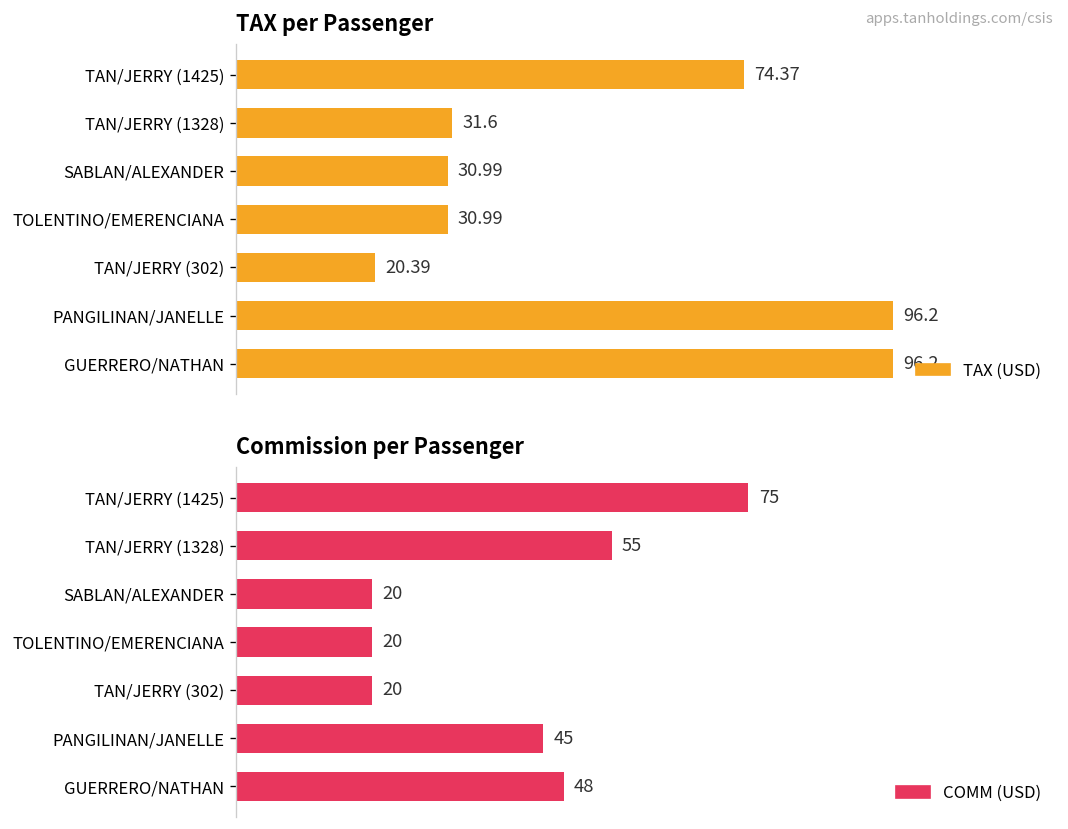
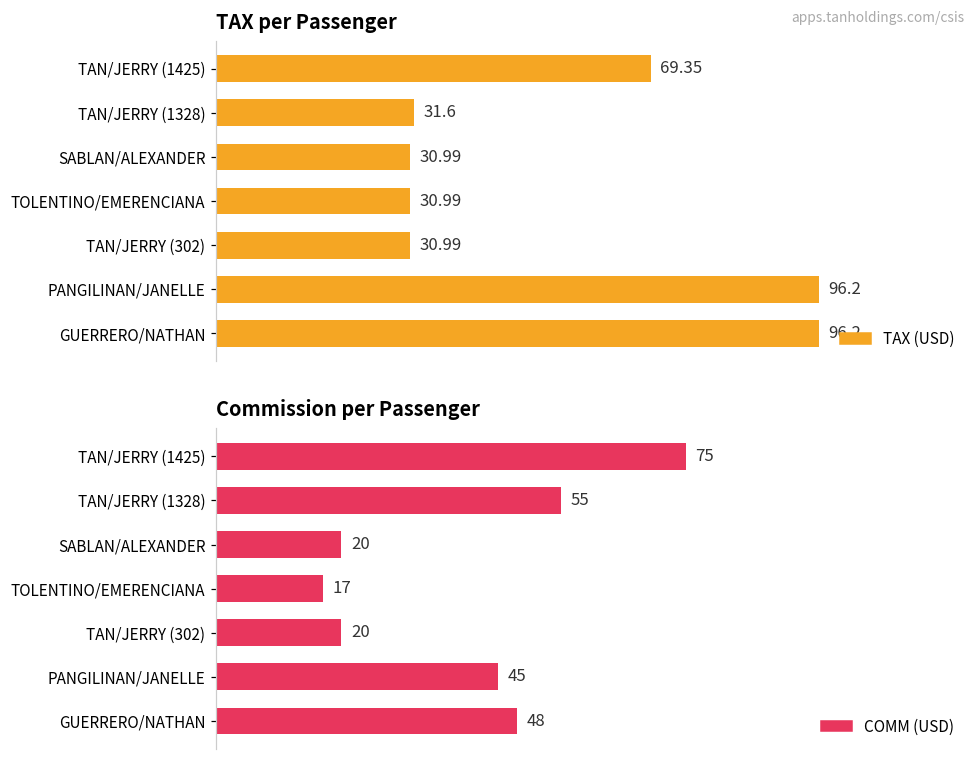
TAX per Passenger, TAN/JERRY (1425): 74.37 -> 69.35
TAX per Passenger, TAN/JERRY (302): 20.39 -> 30.99
Commission per Passenger, TOLENTINO/EMERENCIANA: 20 -> 17
